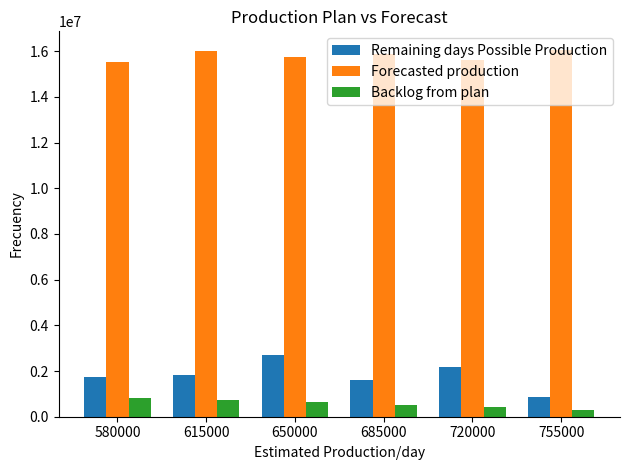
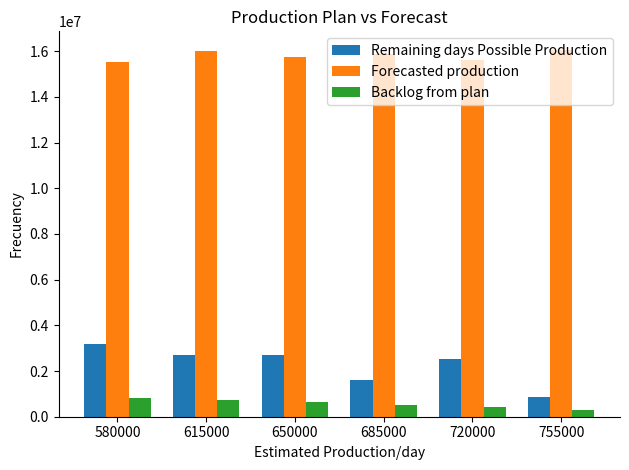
Remaining days Possible Production, 580000: 1700000 -> 3200000
Remaining days Possible Production, 615000: 1800000 -> 2700000
Remaining days Possible Production, 720000: 2200000 -> 2500000
